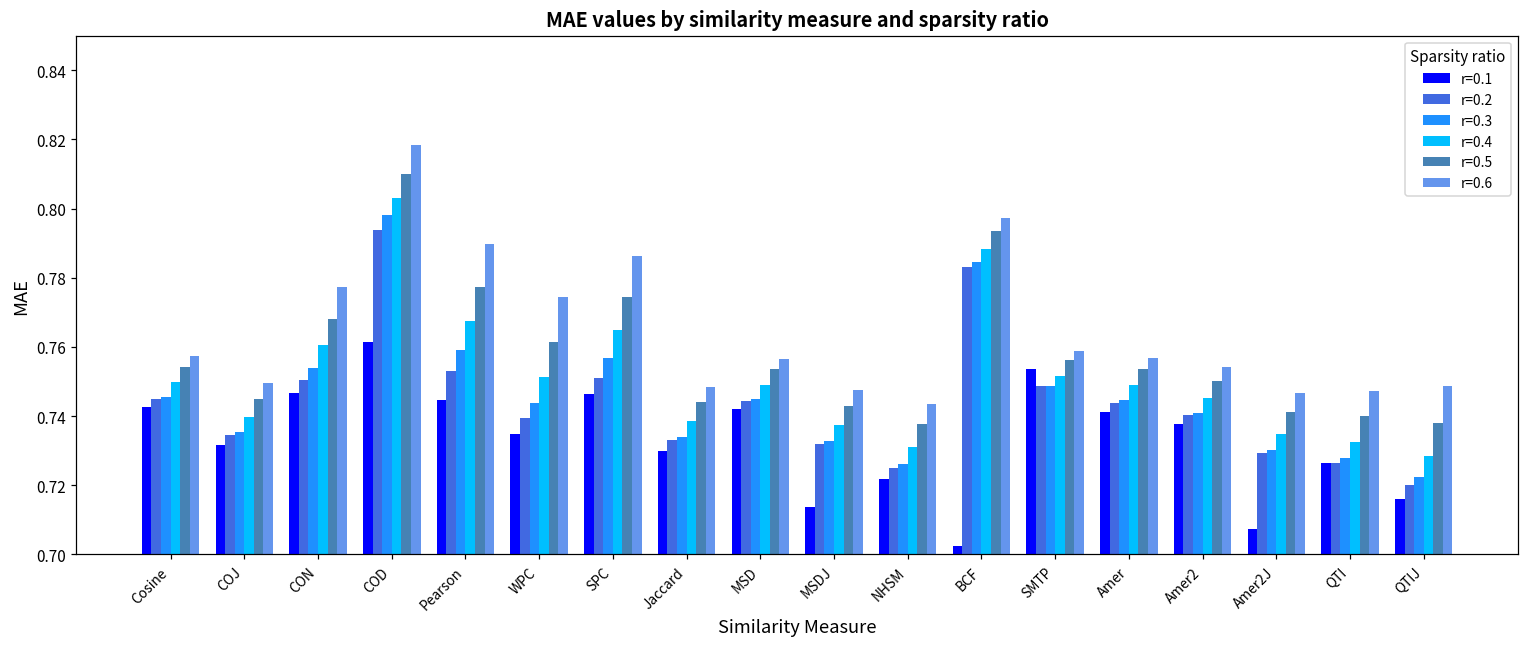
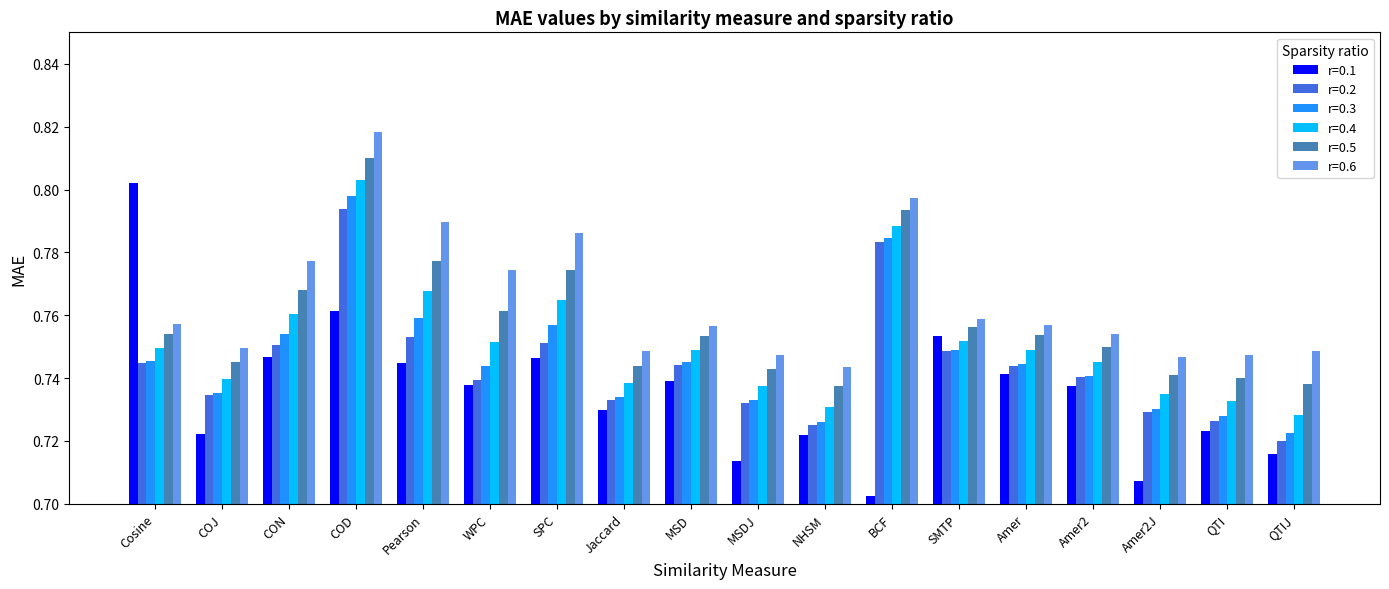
r=0.1, Cosine: 0.743 -> 0.802
r=0.1, COJ: 0.732 -> 0.722
r=0.1, WPC: 0.735 -> 0.738
r=0.1, MSD: 0.742 -> 0.739
r=0.1, QTI: 0.726 -> 0.723
